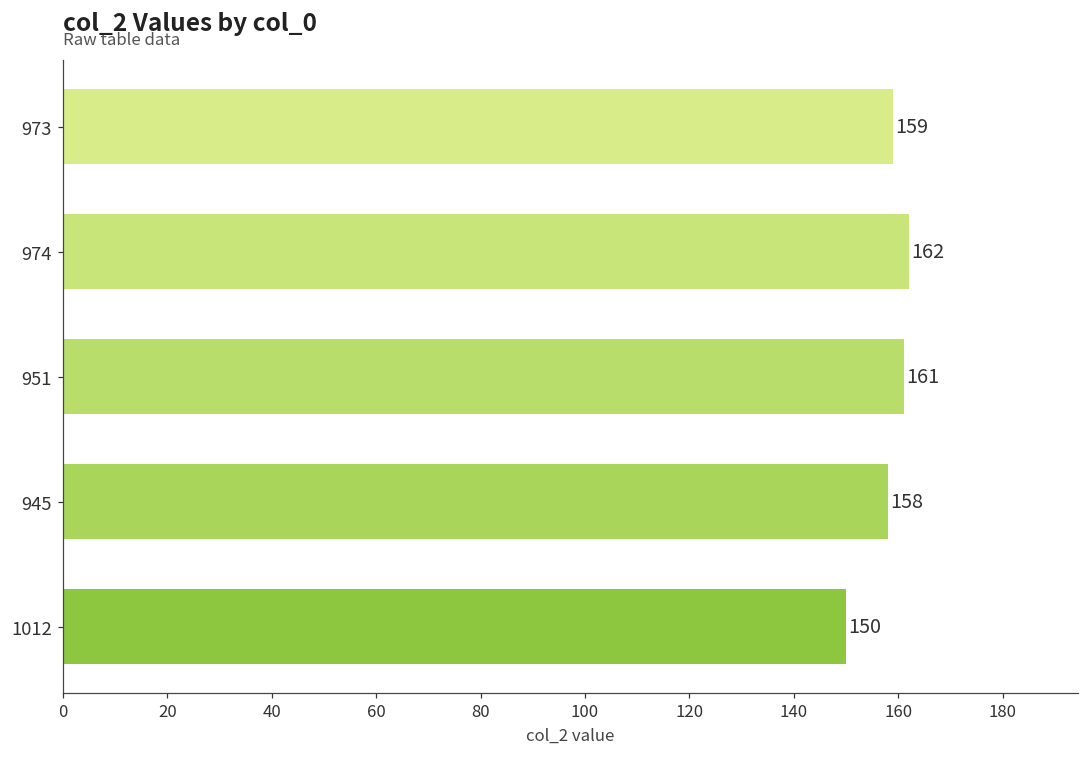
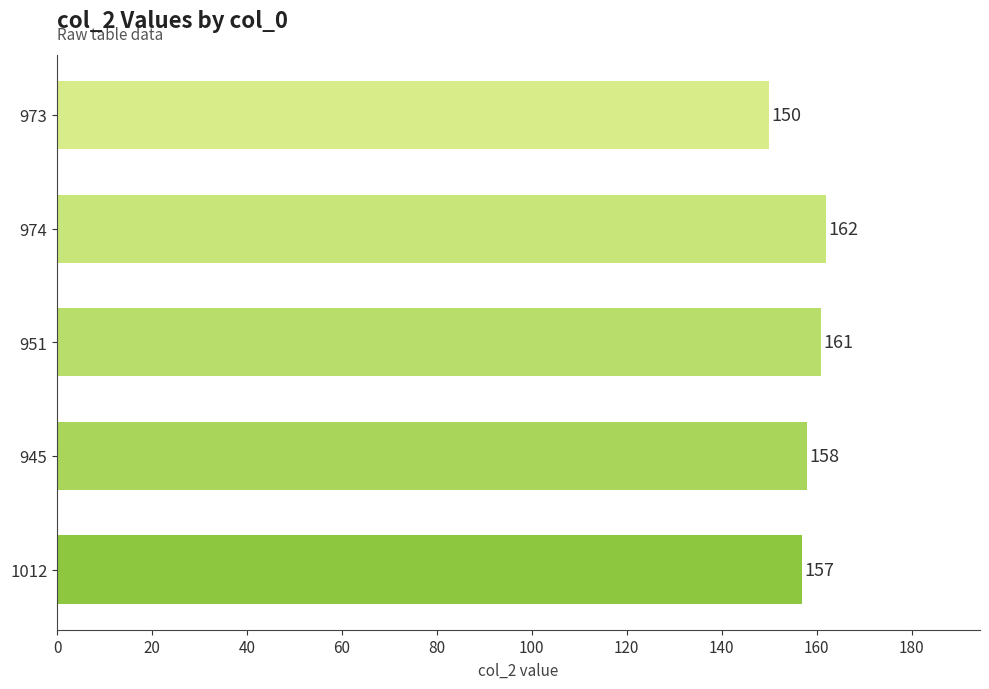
973: 159 -> 150
1012: 150 -> 157
